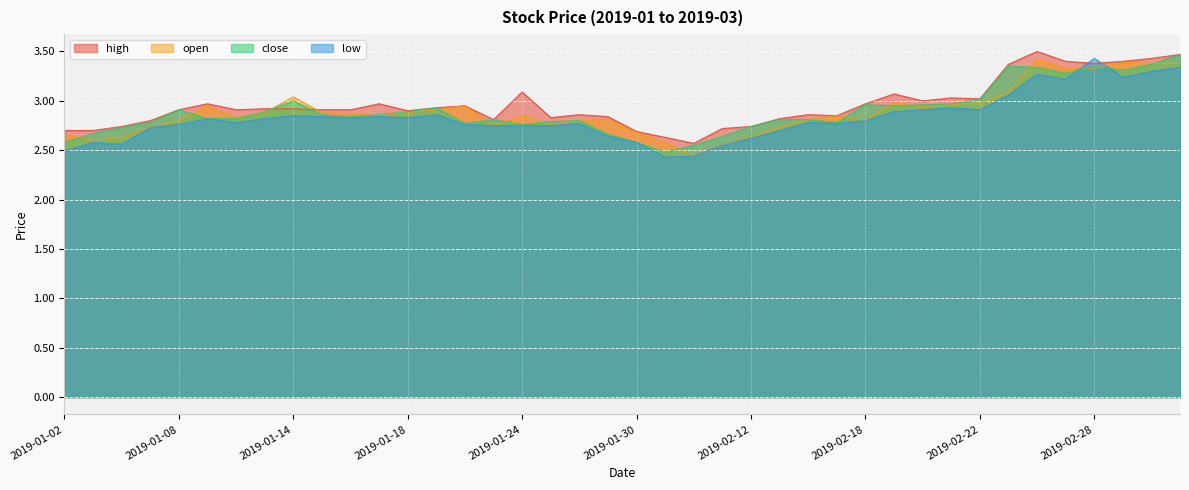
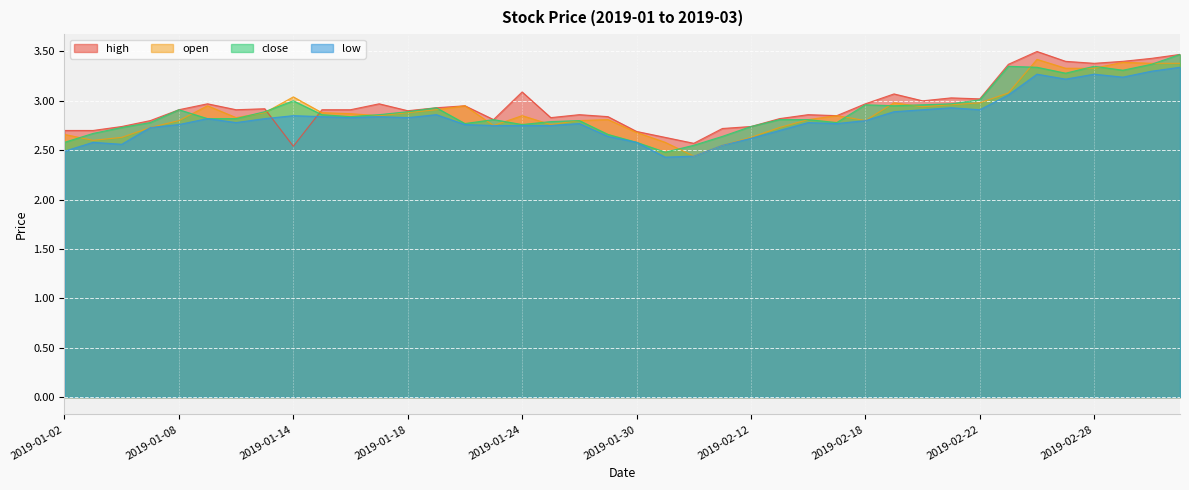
high, 2019-01-14: 2.9 -> 2.5
low, 2019-02-28: 3.4 -> 3.3
